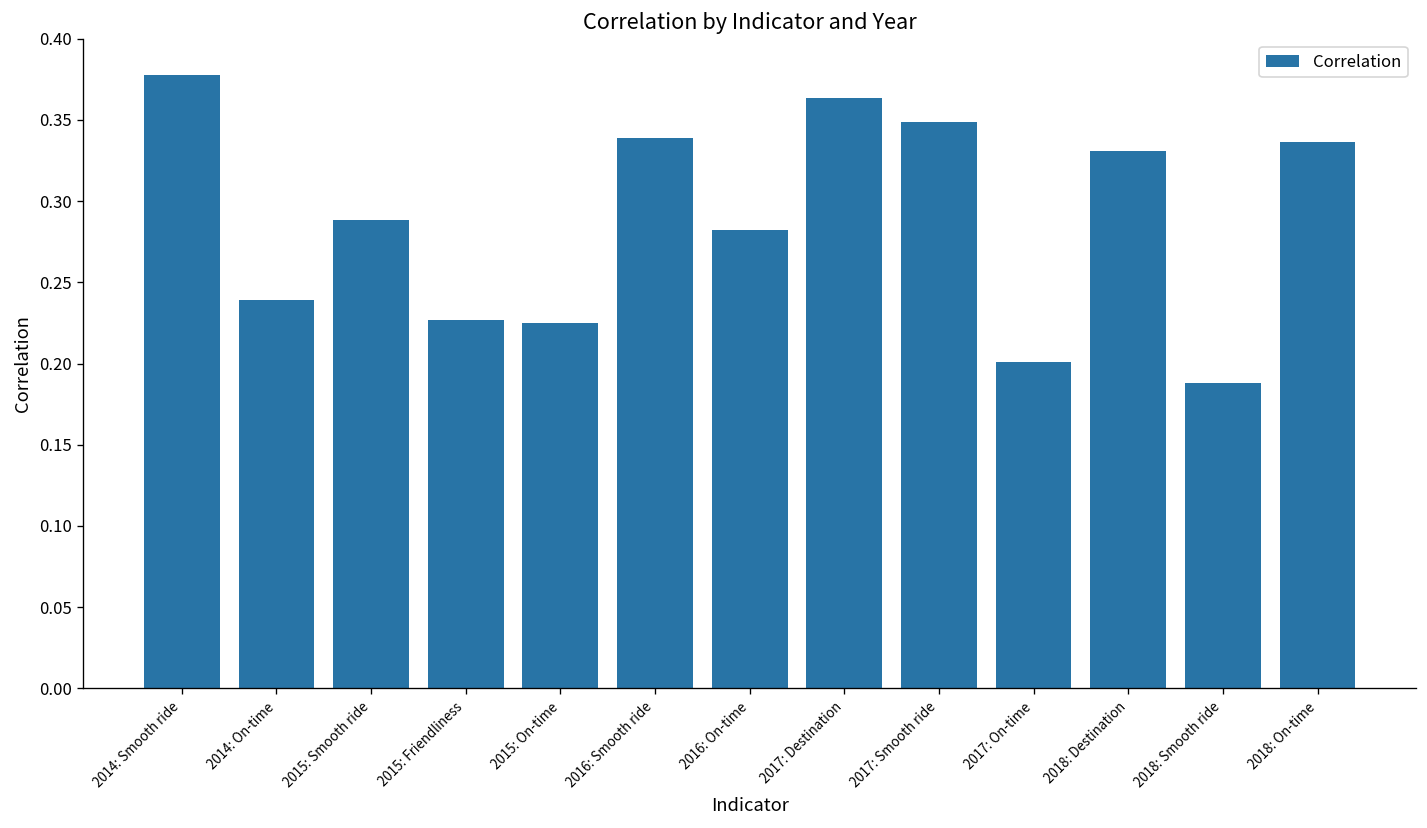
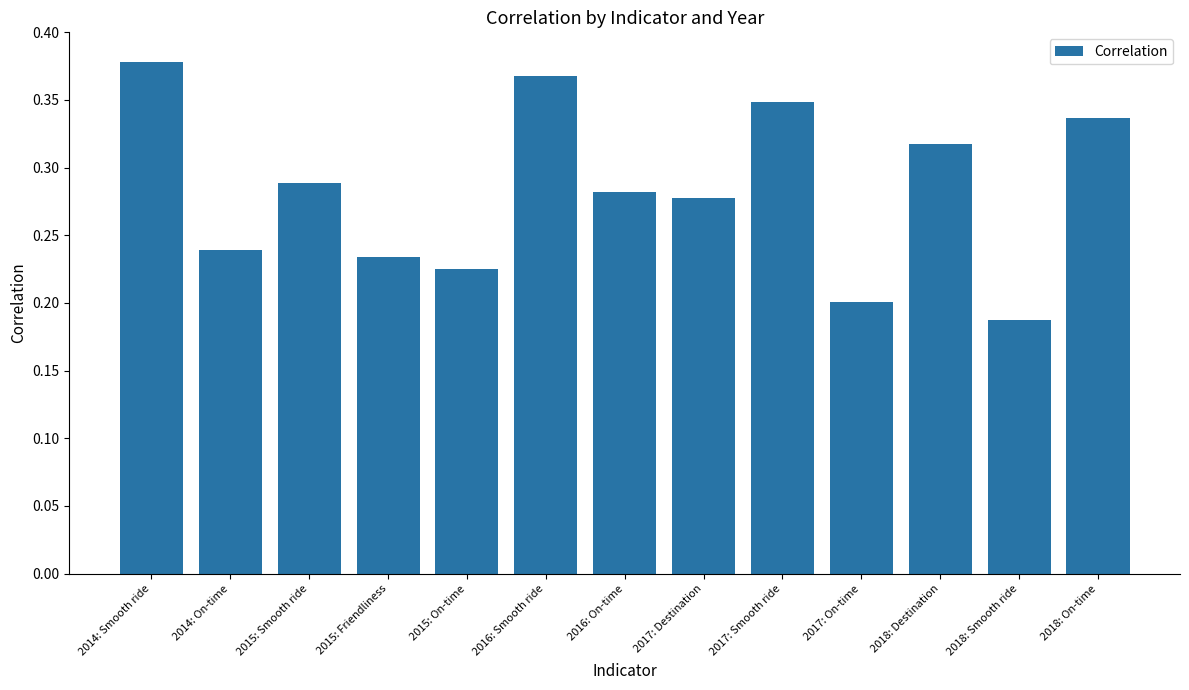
2015: Friendliness: 0.227 -> 0.234
2016: Smooth ride: 0.339 -> 0.368
2017: Destination: 0.363 -> 0.277
2018: Destination: 0.331 -> 0.318
